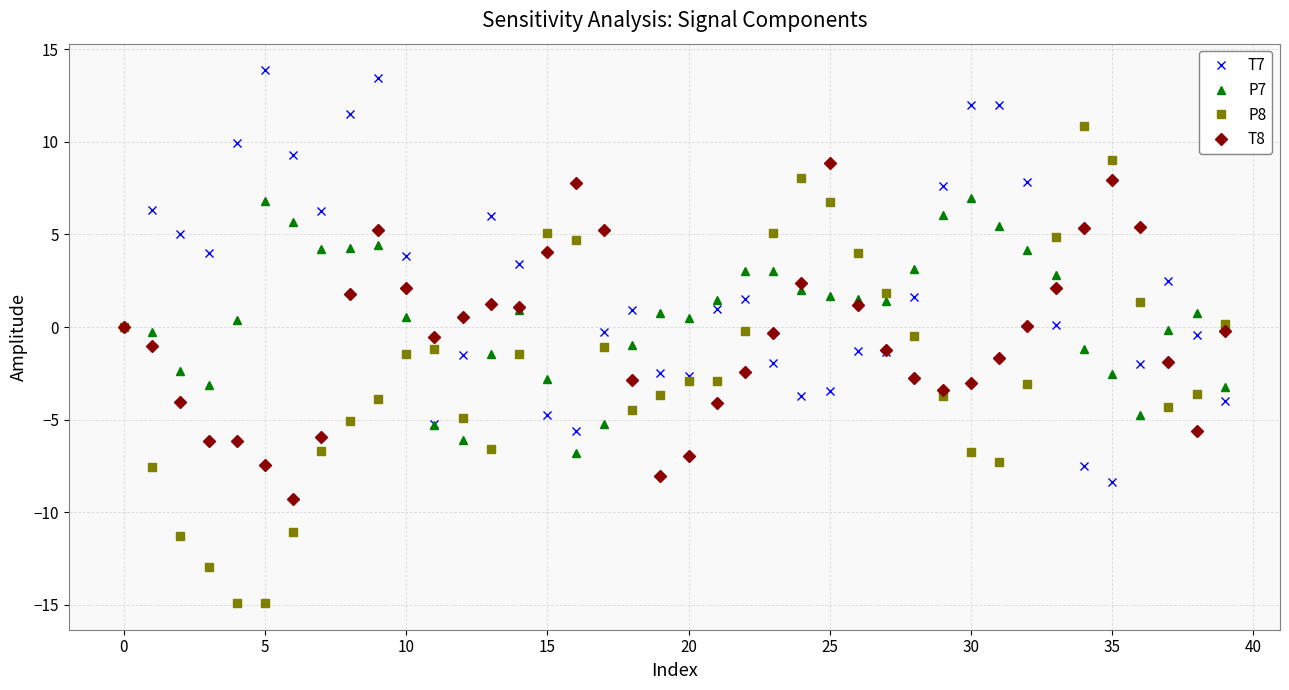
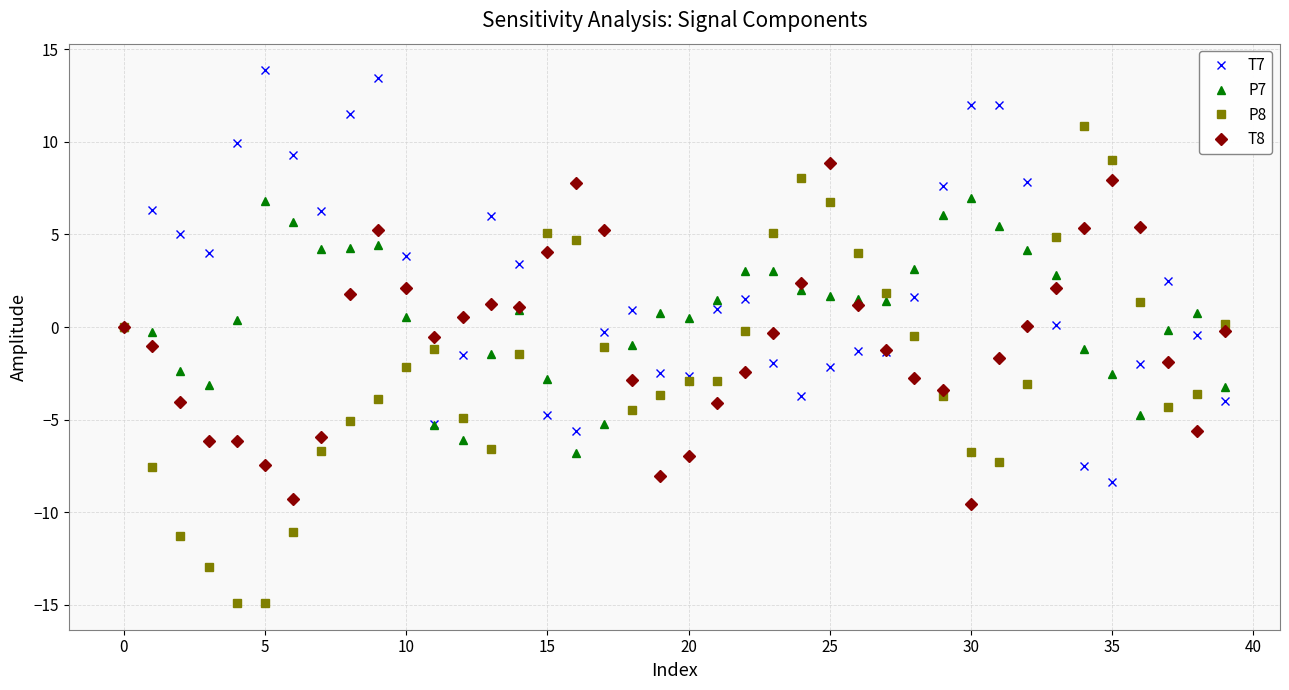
P8, 10: -1.4 -> -2.2
T7, 25: -3.5 -> -2.2
T8, 30: -3.0 -> -9.6
